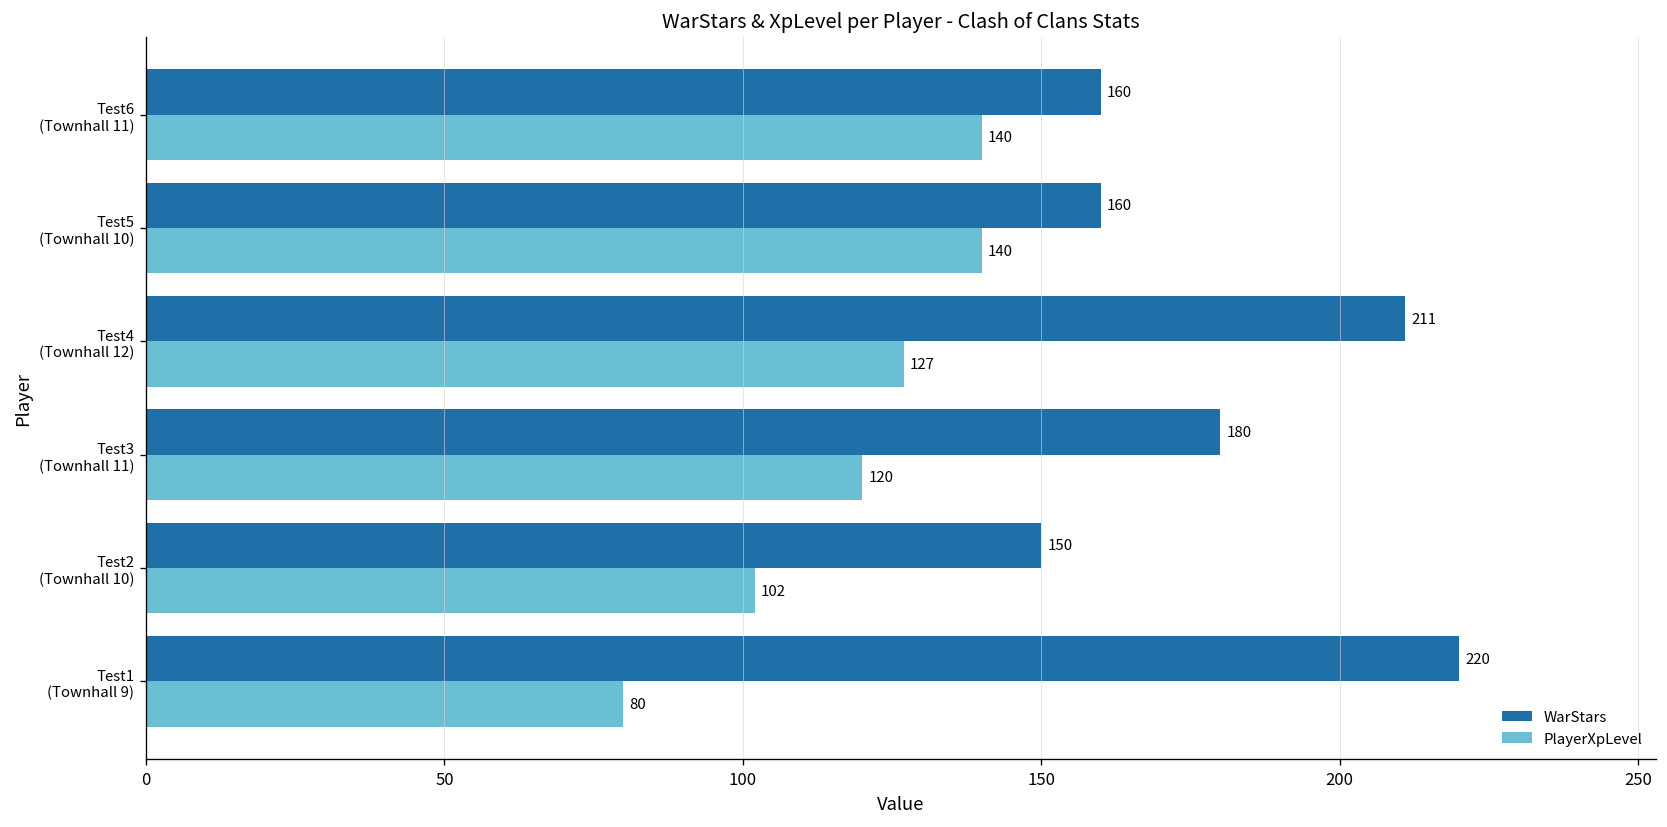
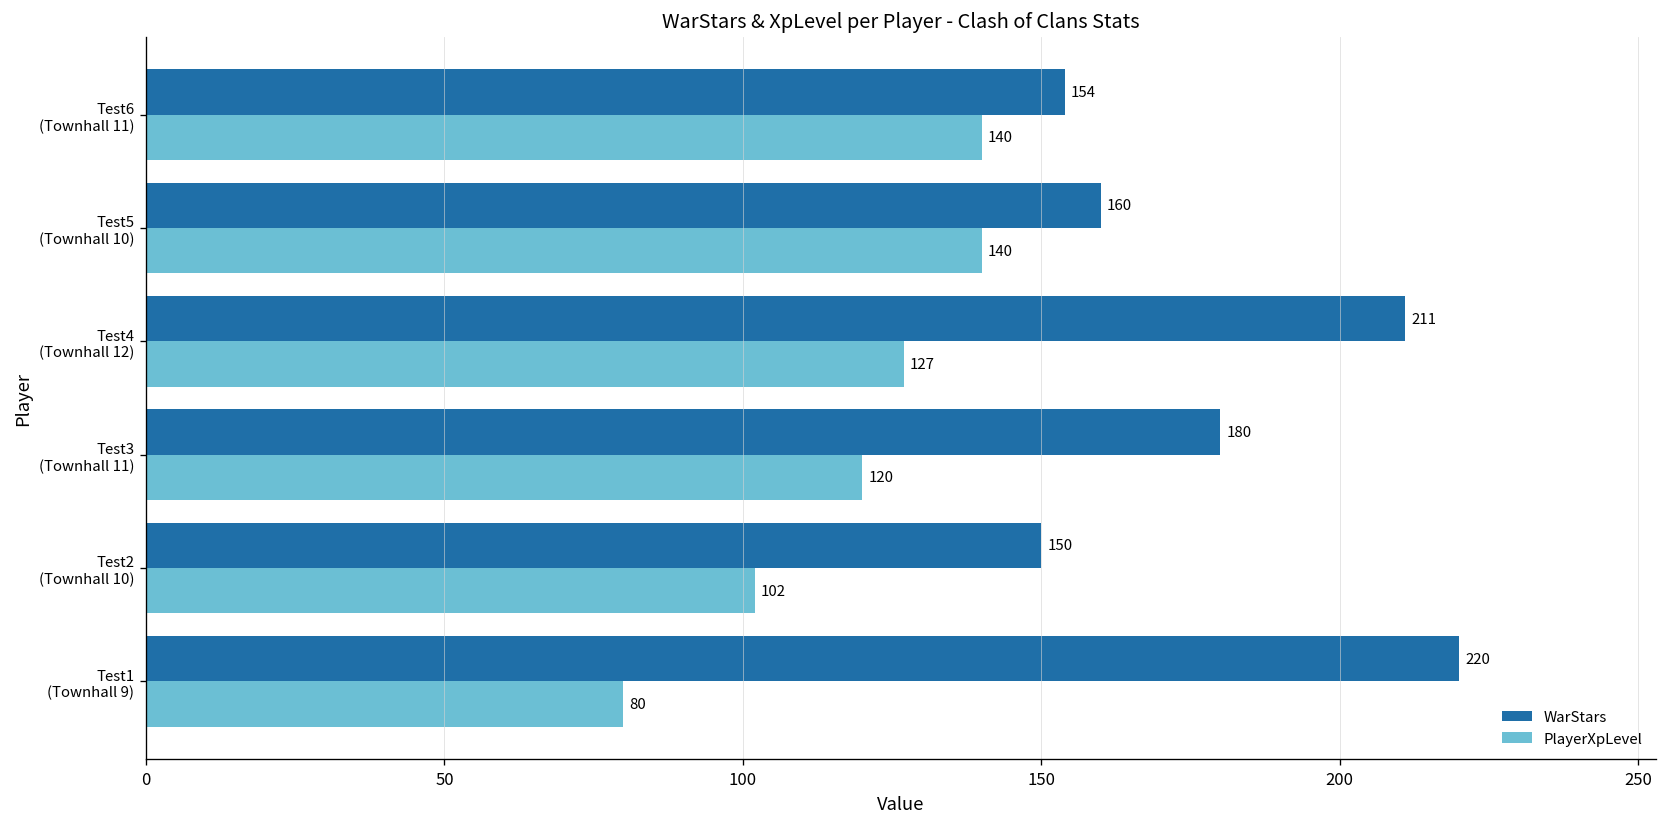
WarStars, Test6 (Townhall 11): 160 -> 154
